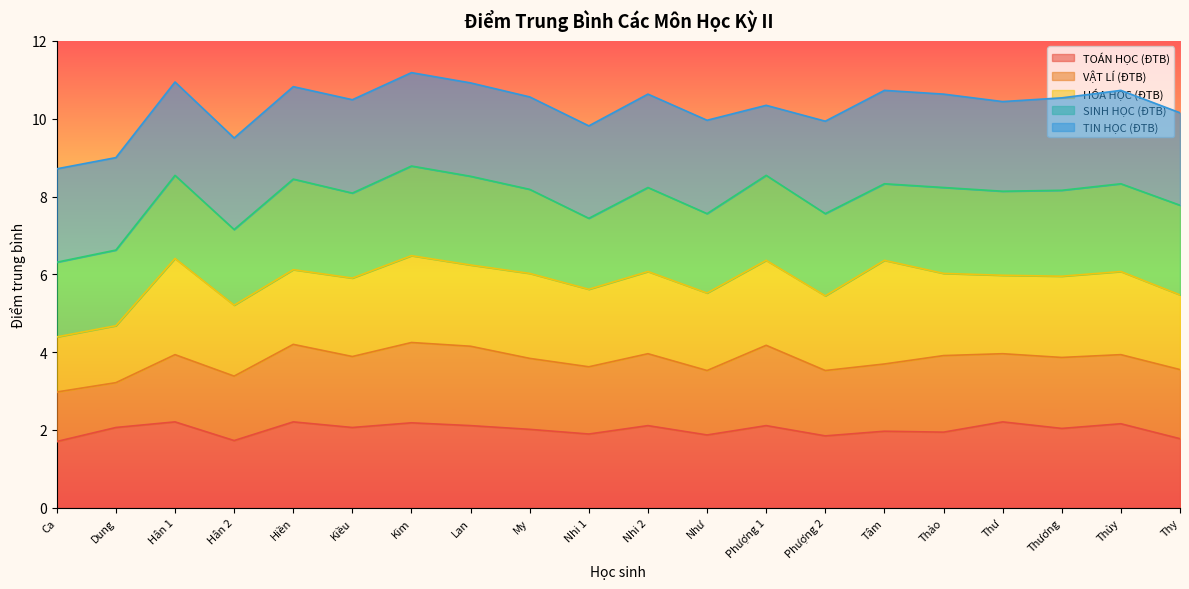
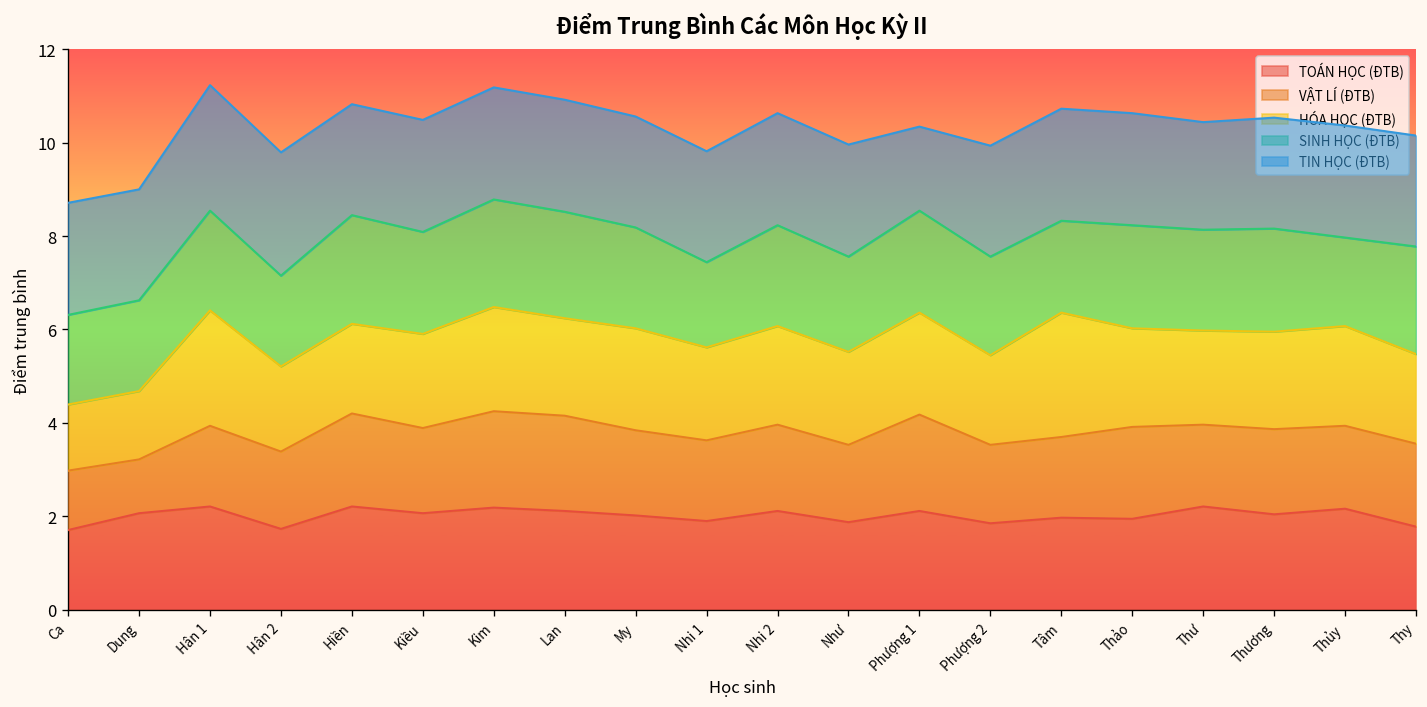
TIN HỌC (ĐTB), Hân 1: 2.4 -> 2.7
TIN HỌC (ĐTB), Hân 2: 2.4 -> 2.6
SINH HỌC (ĐTB), Thủy: 2.3 -> 1.9
